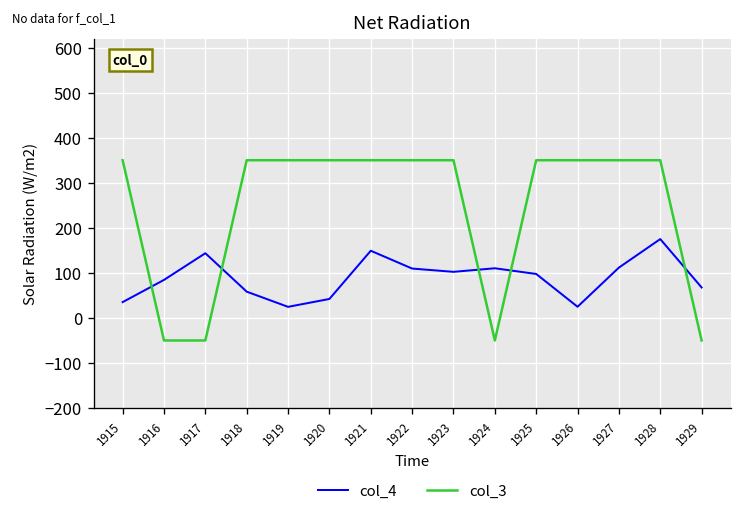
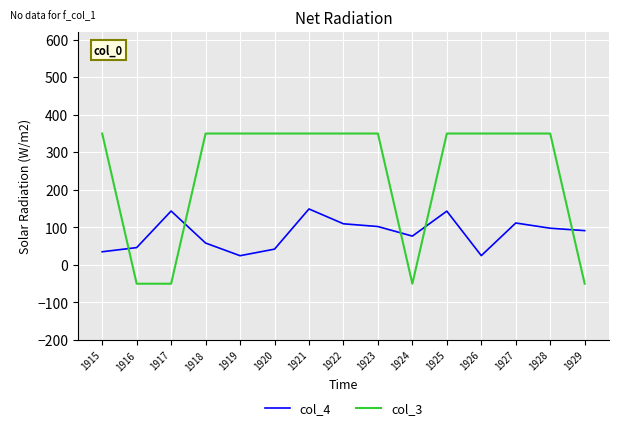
col_4, 1916: 80 -> 50
col_4, 1924: 110 -> 80
col_4, 1925: 100 -> 140
col_4, 1928: 180 -> 100
col_4, 1929: 70 -> 90
